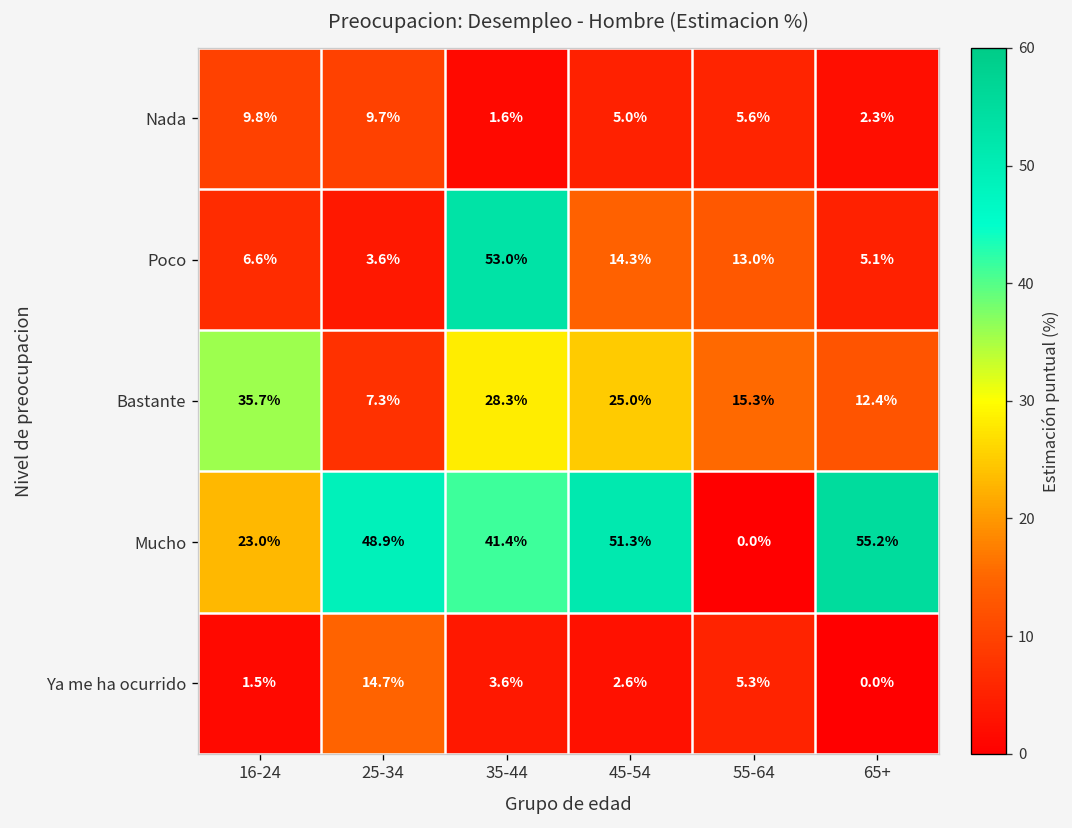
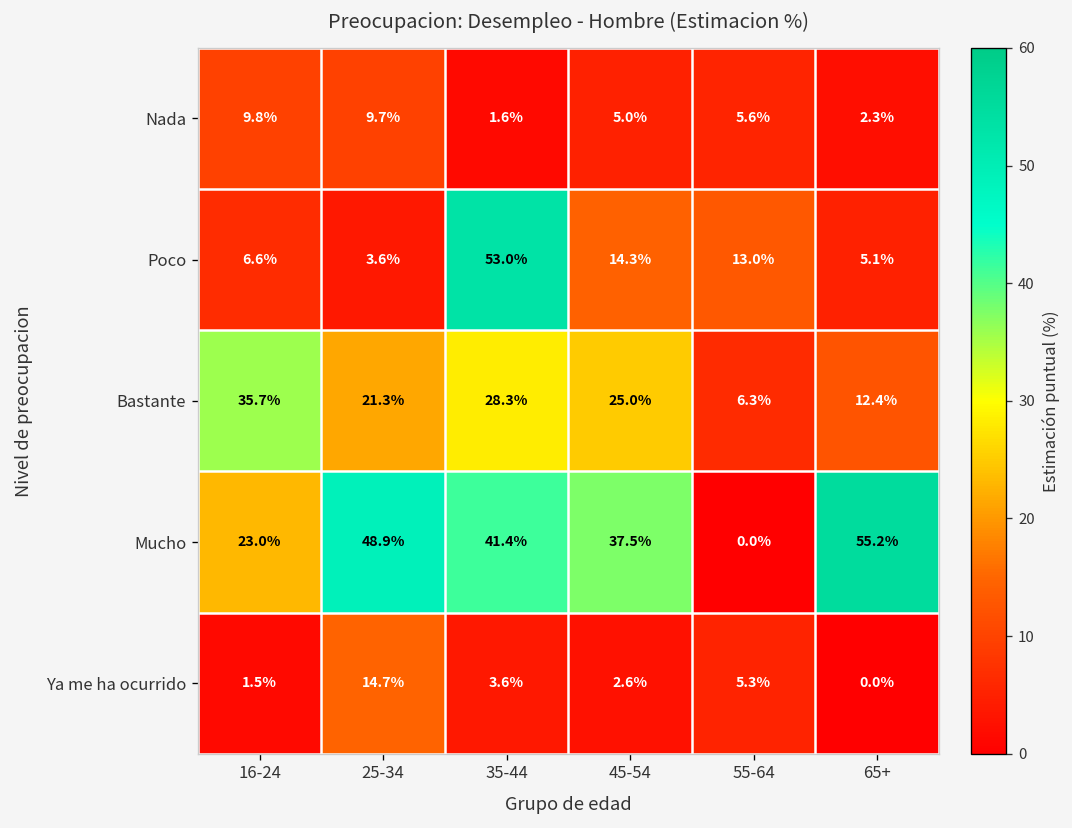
Bastante, 25-34: 7.3% -> 21.3%
Bastante, 55-64: 15.3% -> 6.3%
Mucho, 45-54: 51.3% -> 37.5%
